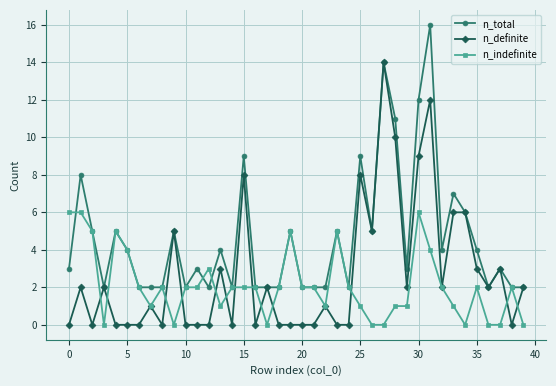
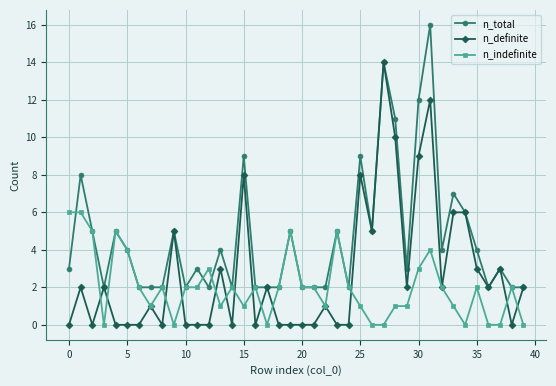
n_indefinite, 15: 2 -> 1
n_indefinite, 30: 6 -> 3
